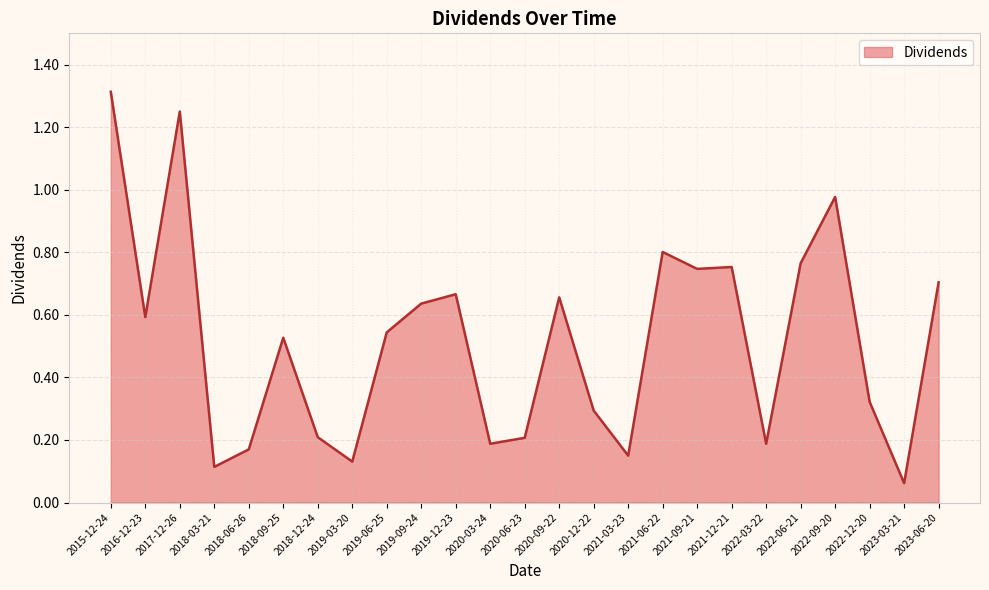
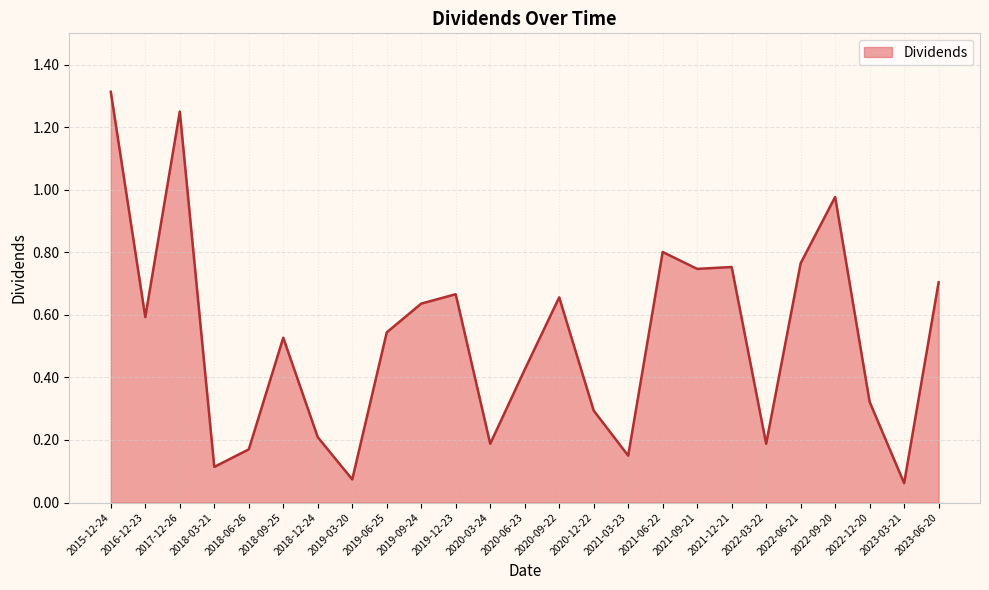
2019-03-20: 0.13 -> 0.07
2020-06-23: 0.21 -> 0.43
